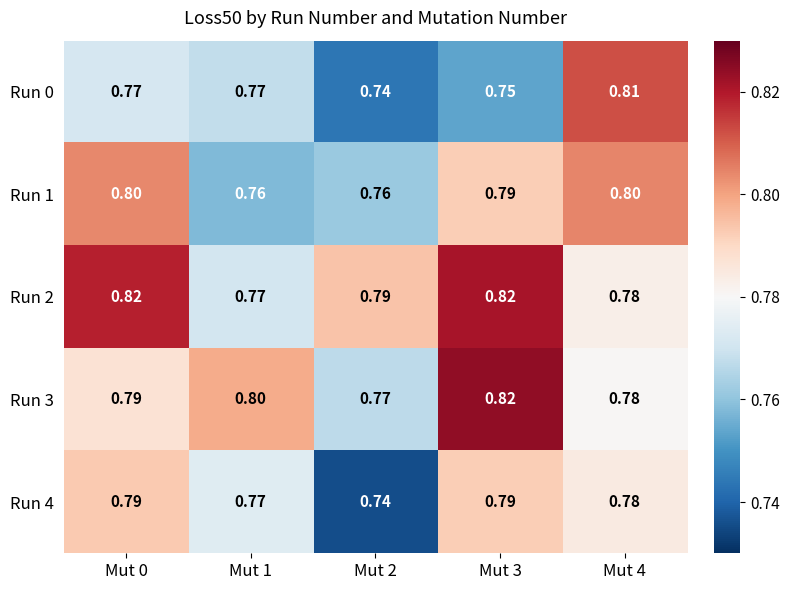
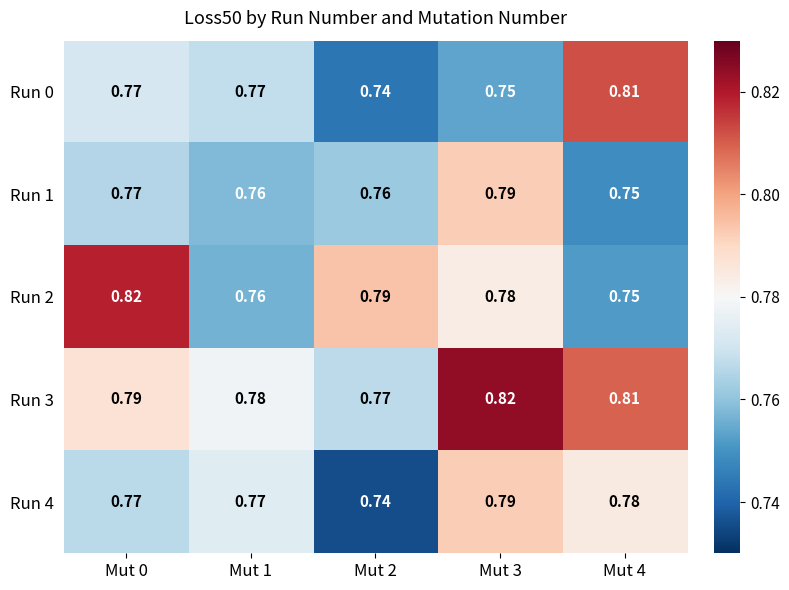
Run 1, Mut 0: 0.80 -> 0.77
Run 1, Mut 4: 0.80 -> 0.75
Run 2, Mut 1: 0.77 -> 0.76
Run 2, Mut 3: 0.82 -> 0.78
Run 2, Mut 4: 0.78 -> 0.75
Run 3, Mut 1: 0.80 -> 0.78
Run 3, Mut 4: 0.78 -> 0.81
Run 4, Mut 0: 0.79 -> 0.77
